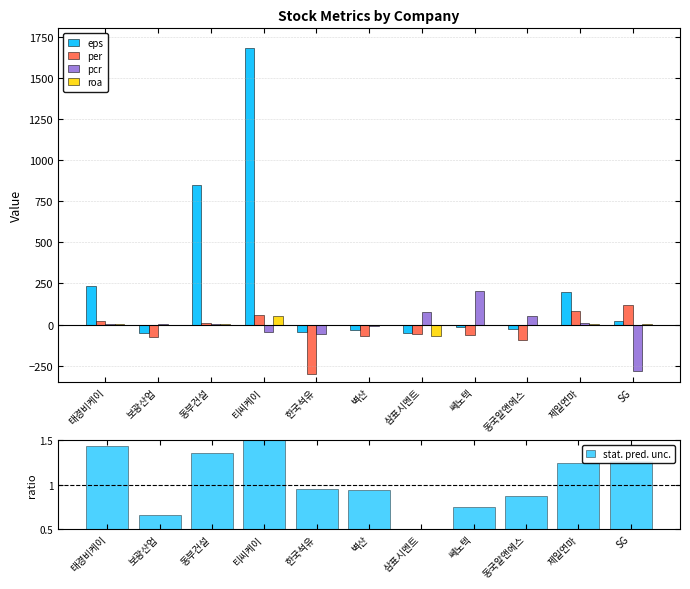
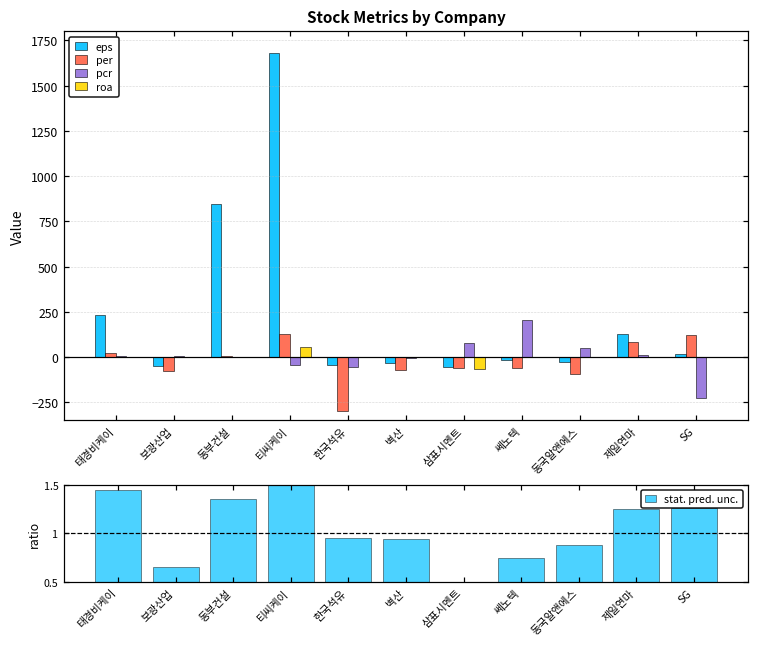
Stock Metrics by Company, per, 티씨케이: 60 -> 130
Stock Metrics by Company, eps, 제일연마: 200 -> 130
Stock Metrics by Company, pcr, SG: -280 -> -230
